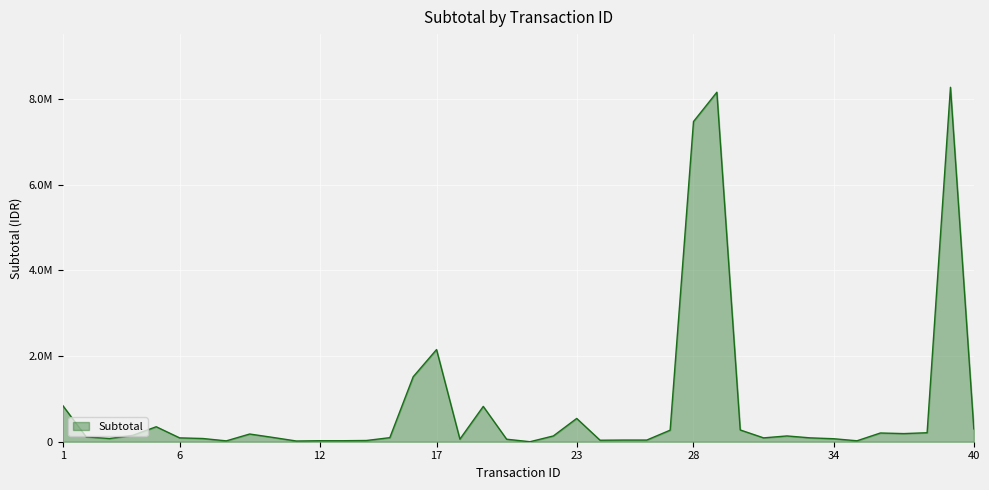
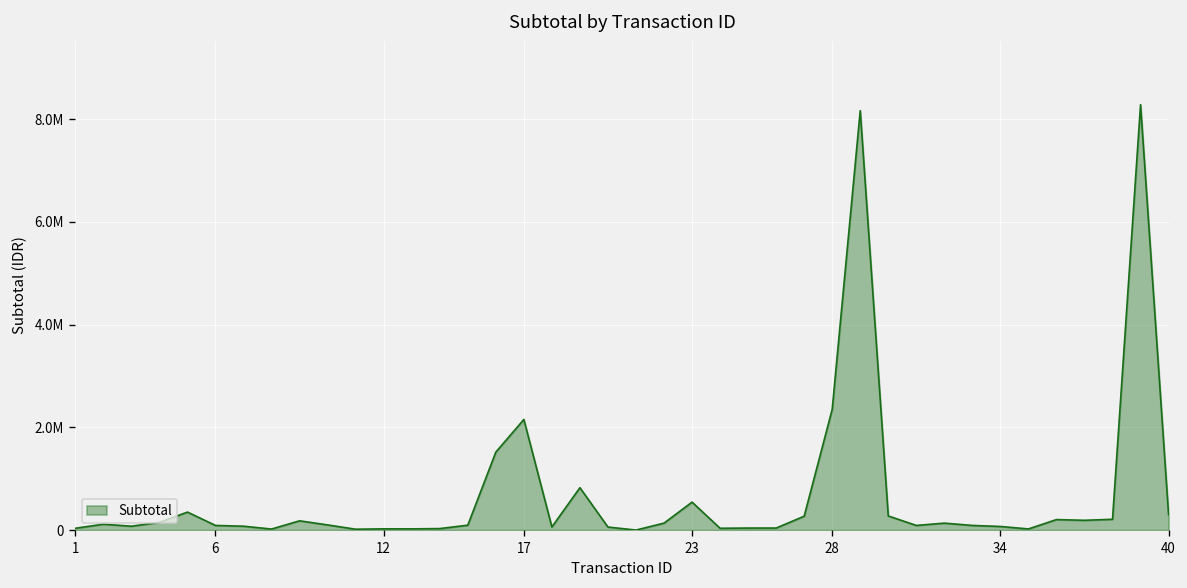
1: 800000 -> 0
28: 7500000 -> 2400000
